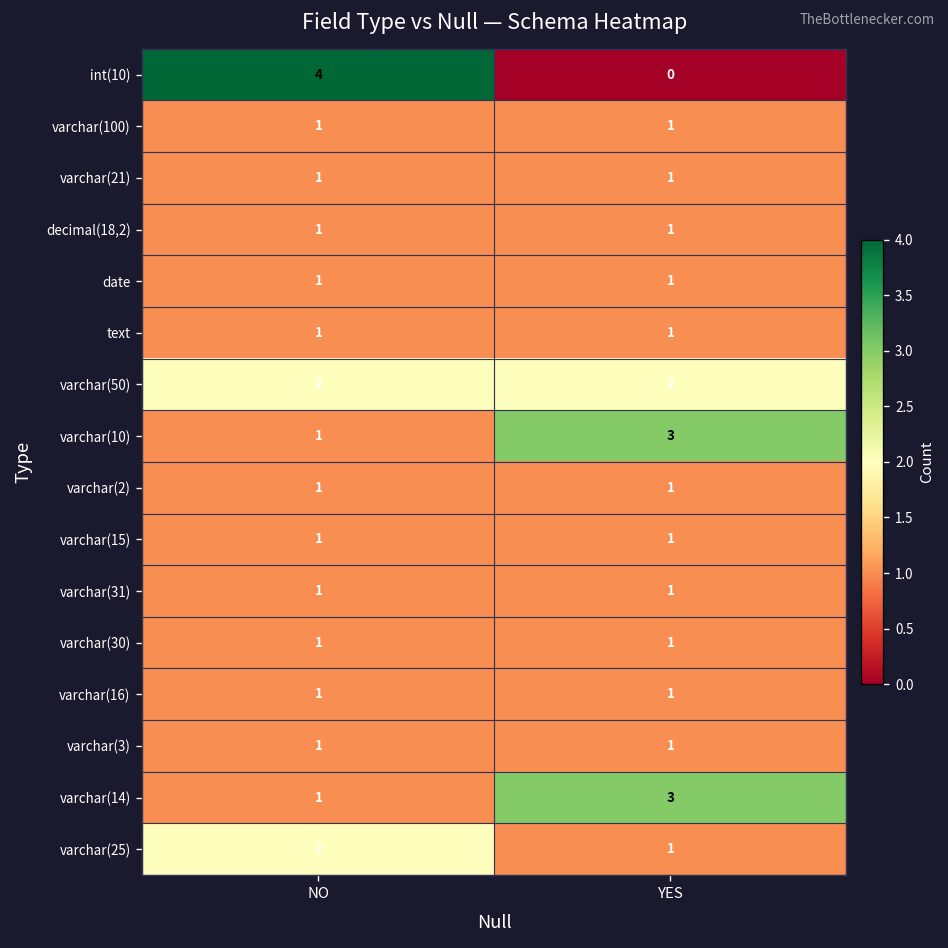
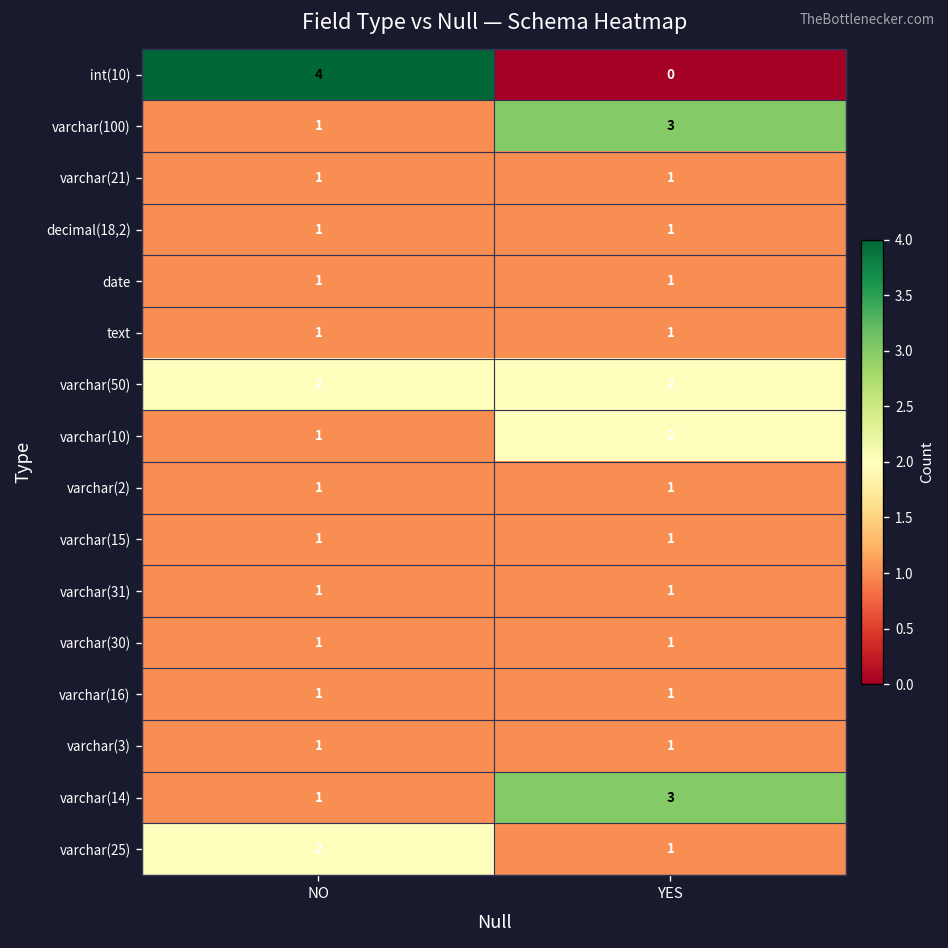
varchar(100), YES: 1 -> 3
varchar(10), YES: 3 -> 2
